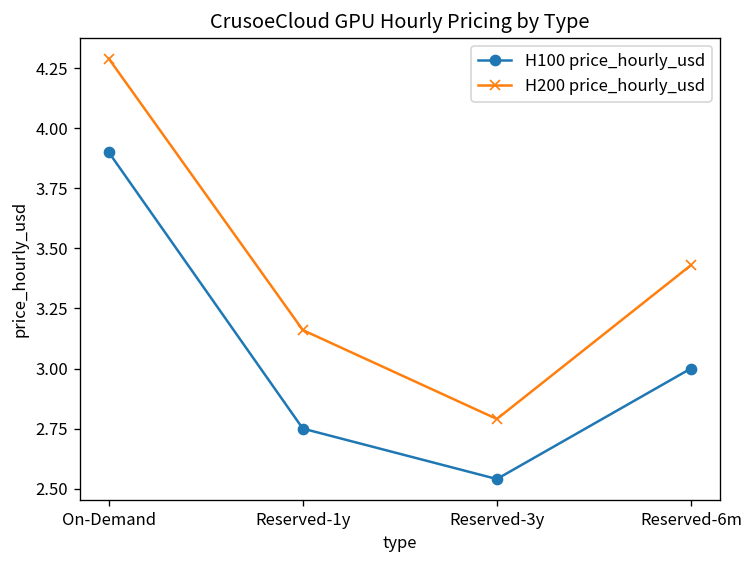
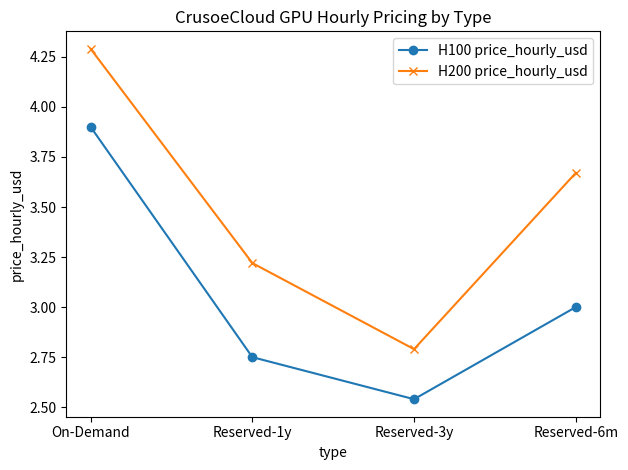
H200 price_hourly_usd, Reserved-1y: 3.16 -> 3.22
H200 price_hourly_usd, Reserved-6m: 3.43 -> 3.67
